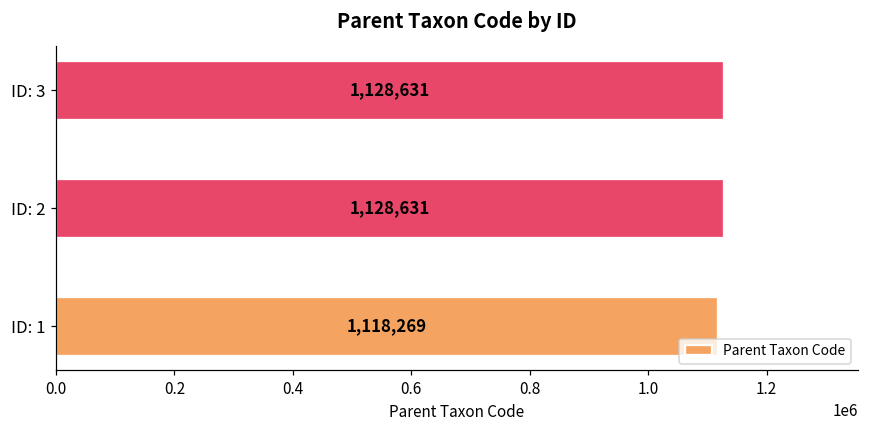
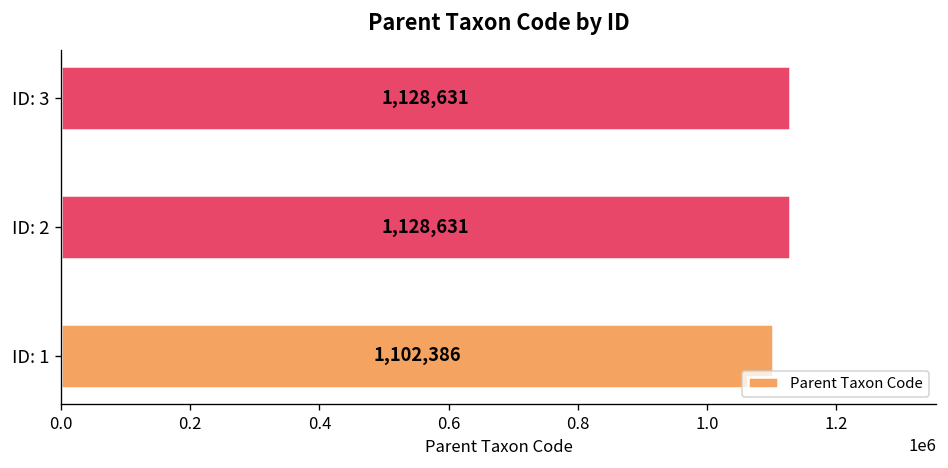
ID: 1: 1,118,269 -> 1,102,386
